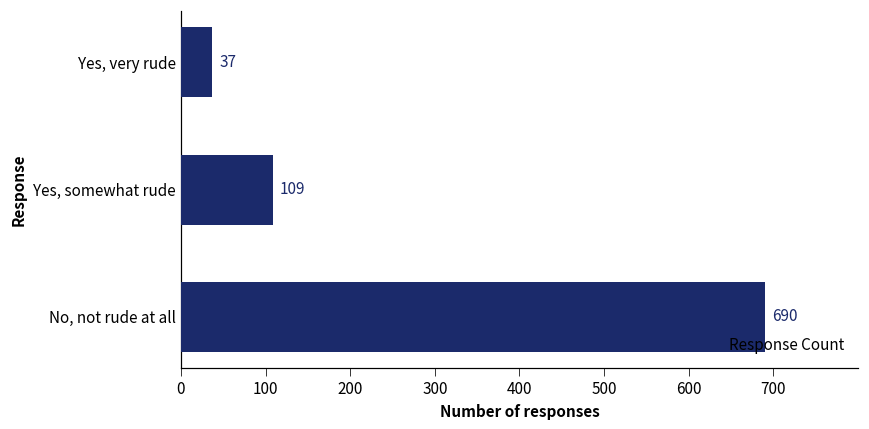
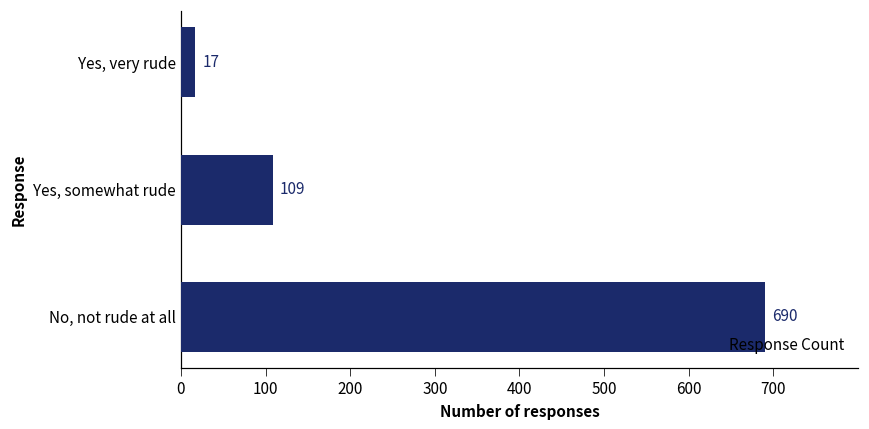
Yes, very rude: 37 -> 17
